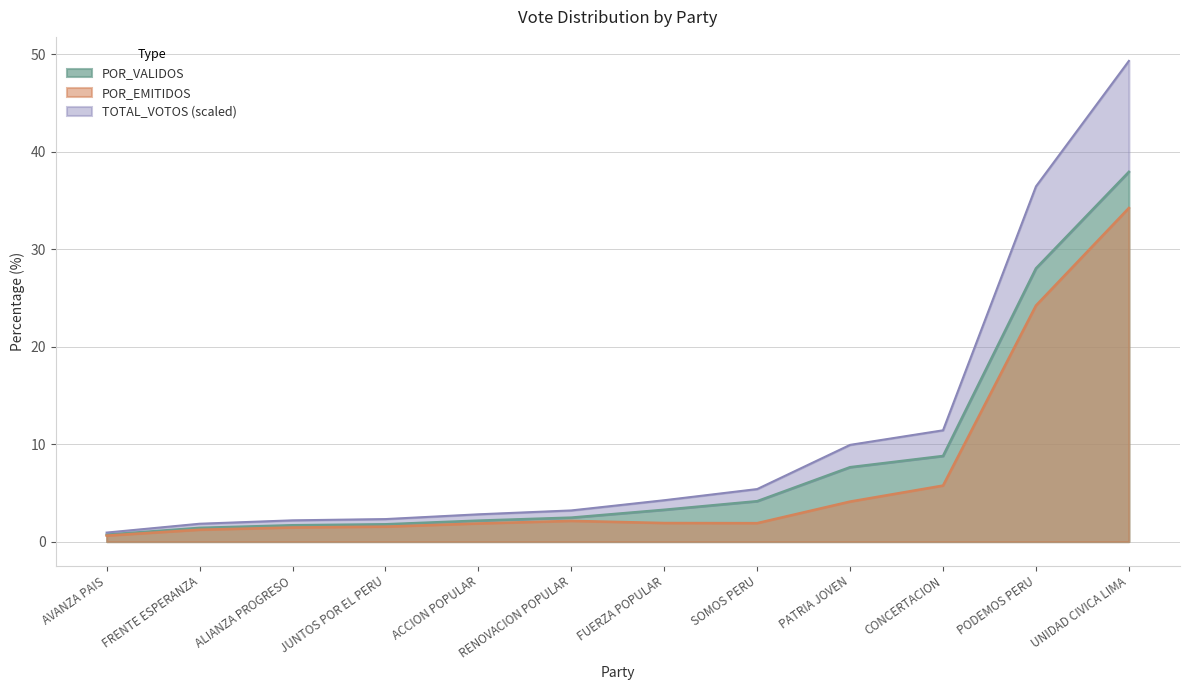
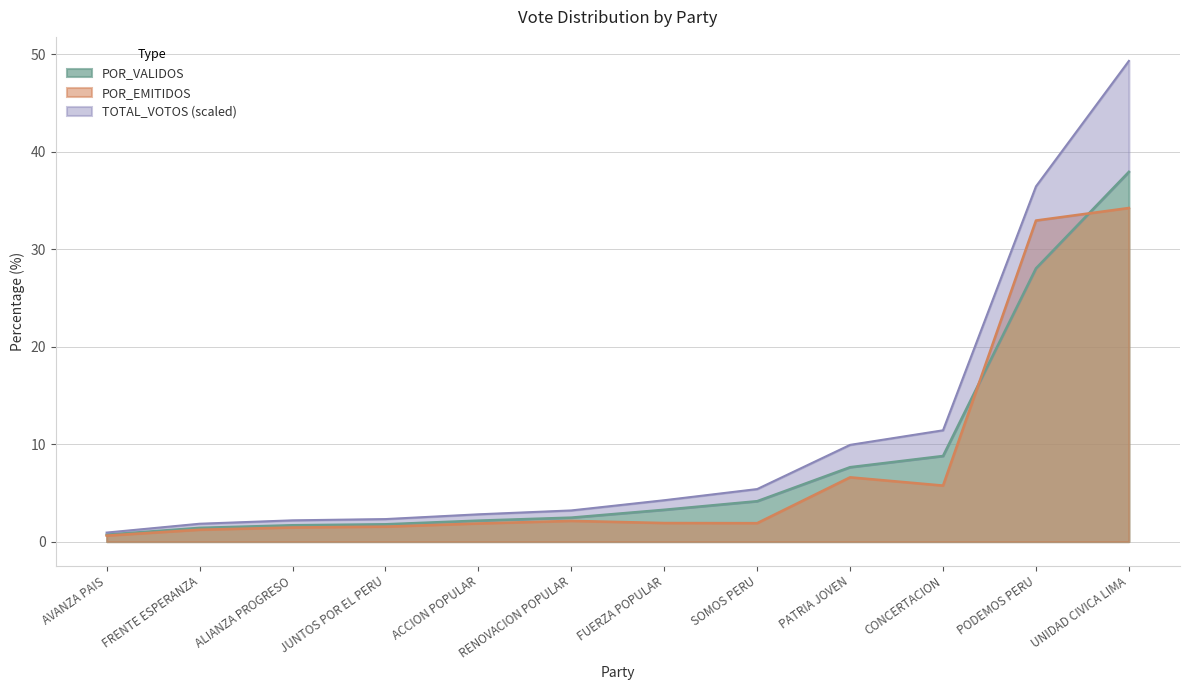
POR_EMITIDOS, PATRIA JOVEN: 4 -> 7
POR_EMITIDOS, PODEMOS PERU: 24 -> 33
